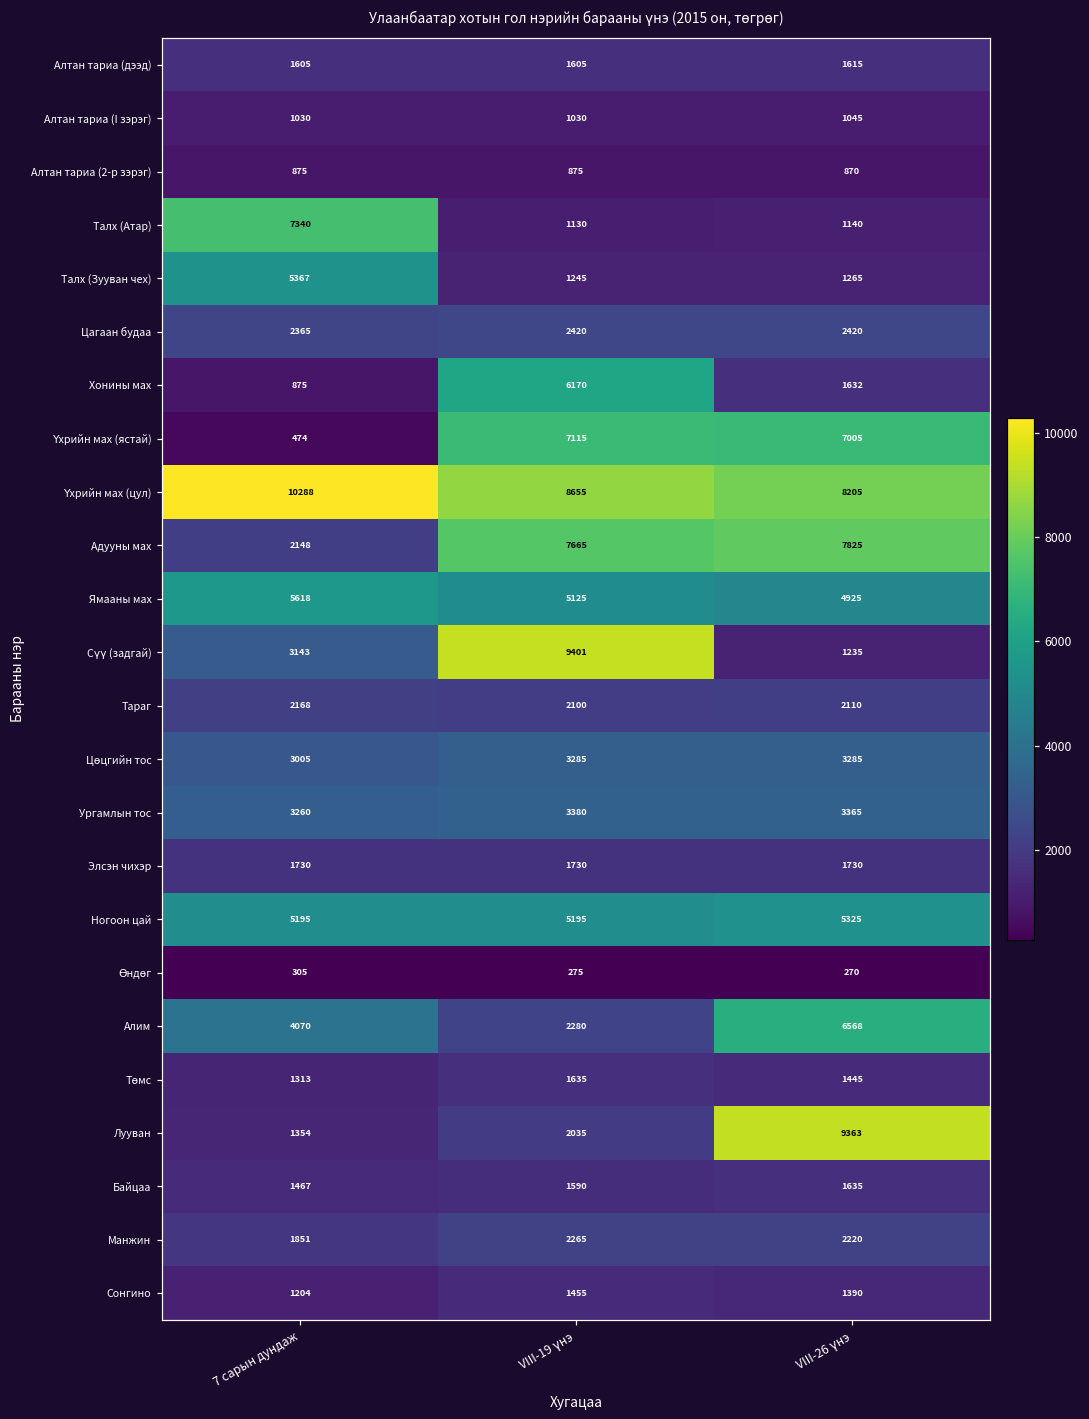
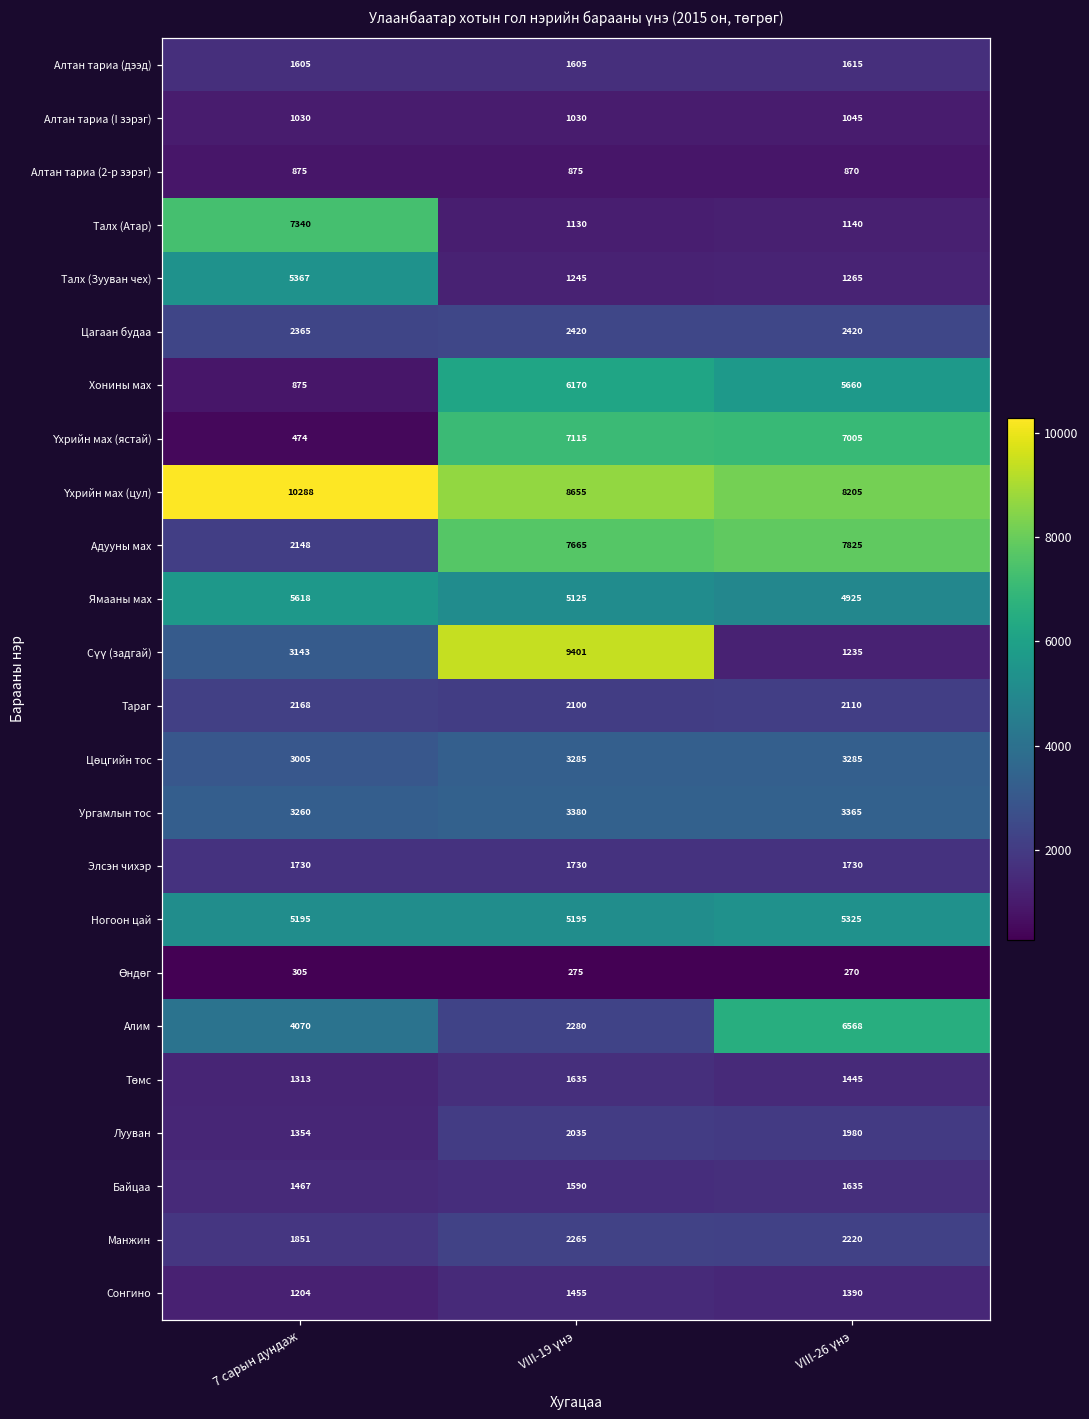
Хонины мах, VIII-26 үнэ: 1632 -> 5660
Лууван, VIII-26 үнэ: 9363 -> 1980
